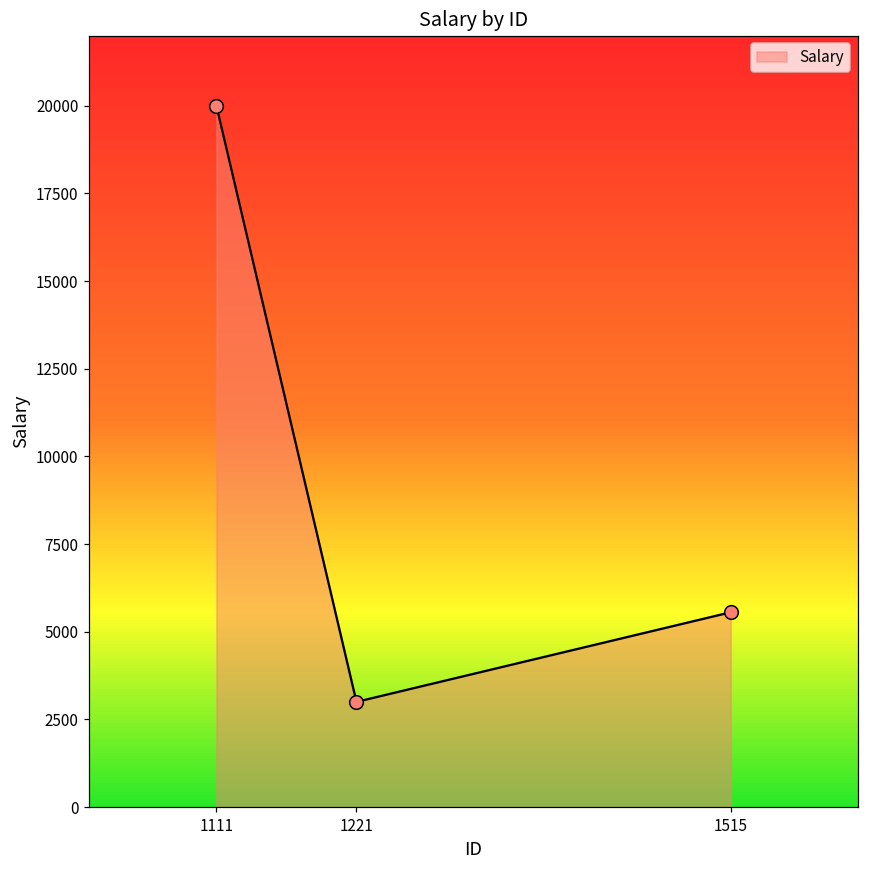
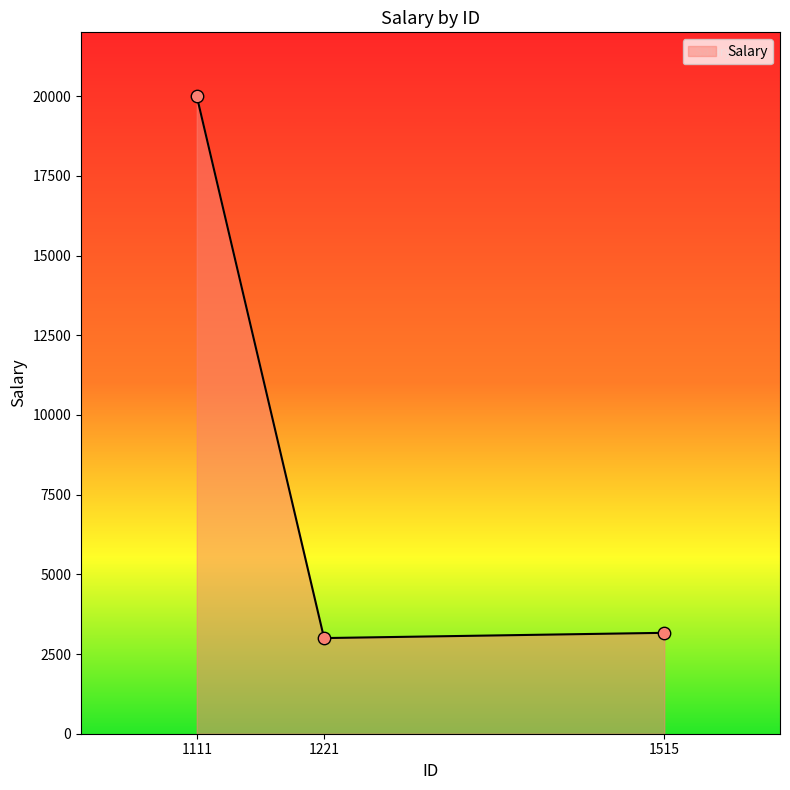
1515: 5600 -> 3200
